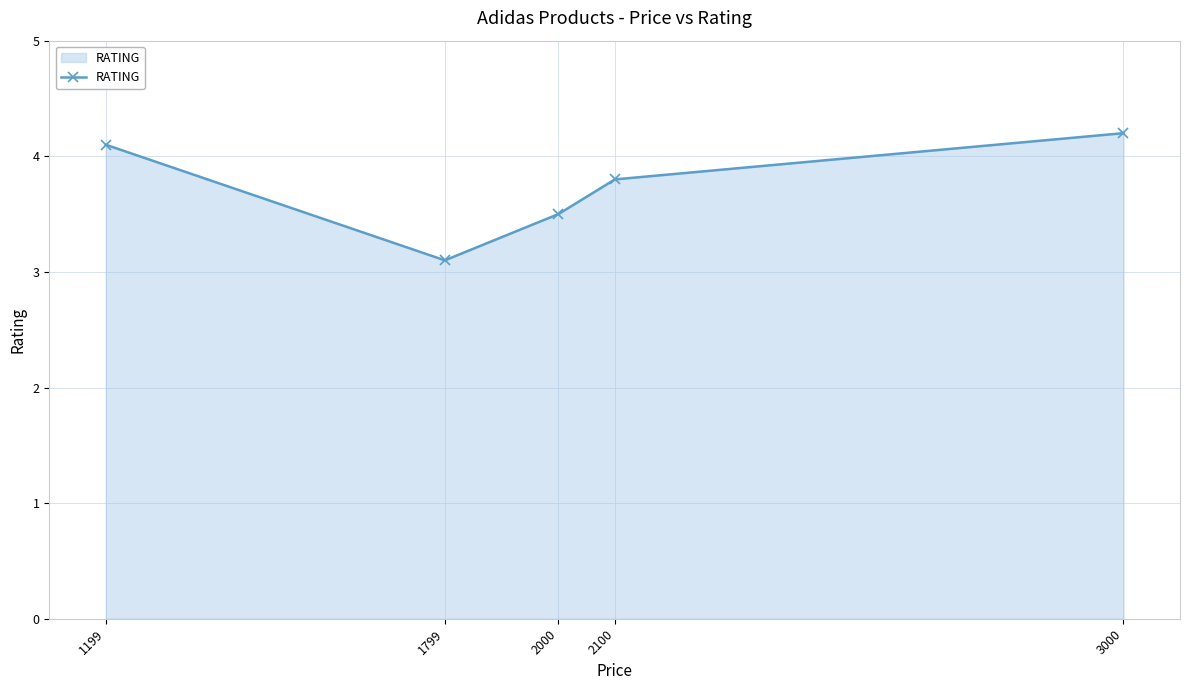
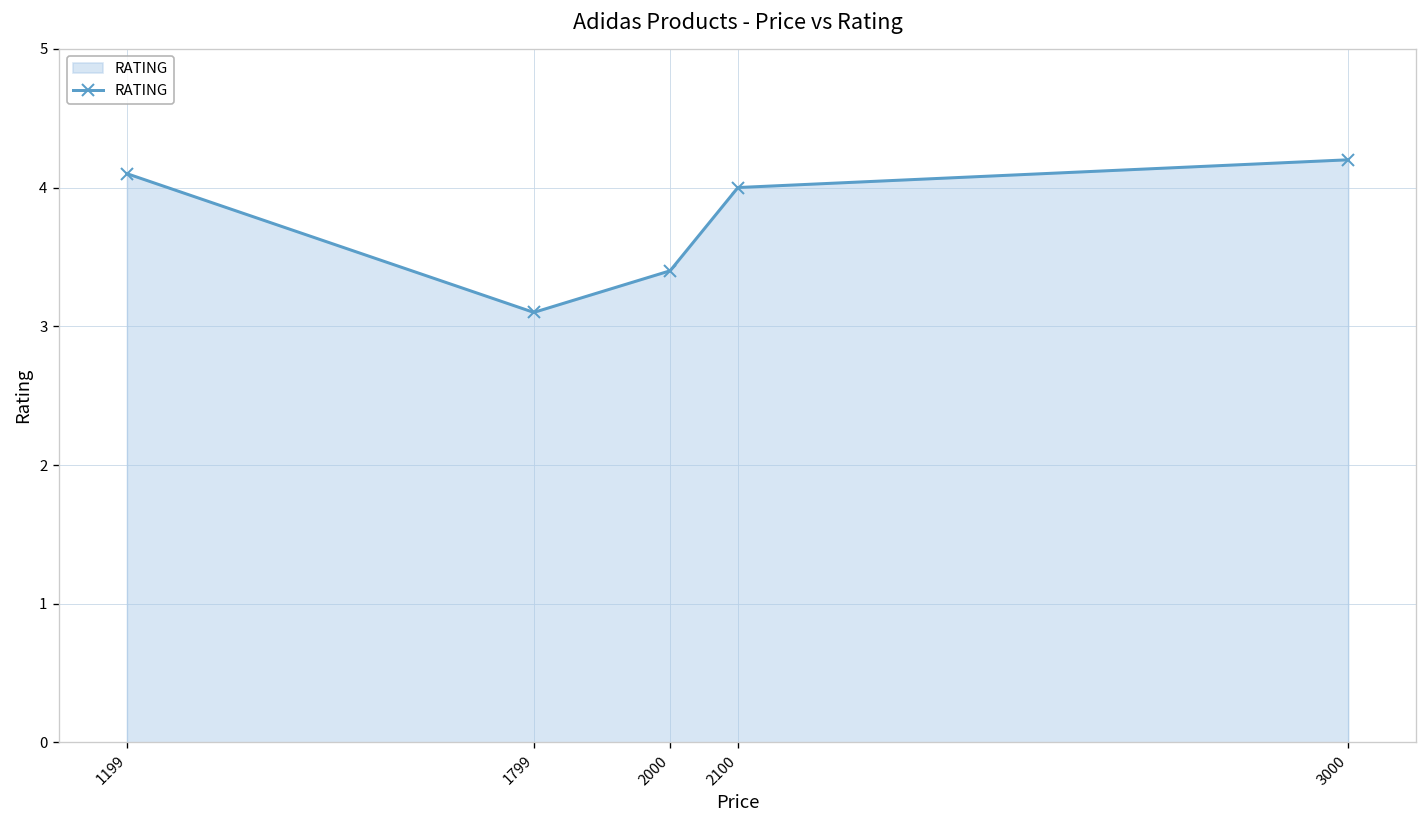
2000: 3.5 -> 3.4
2100: 3.8 -> 4.0
